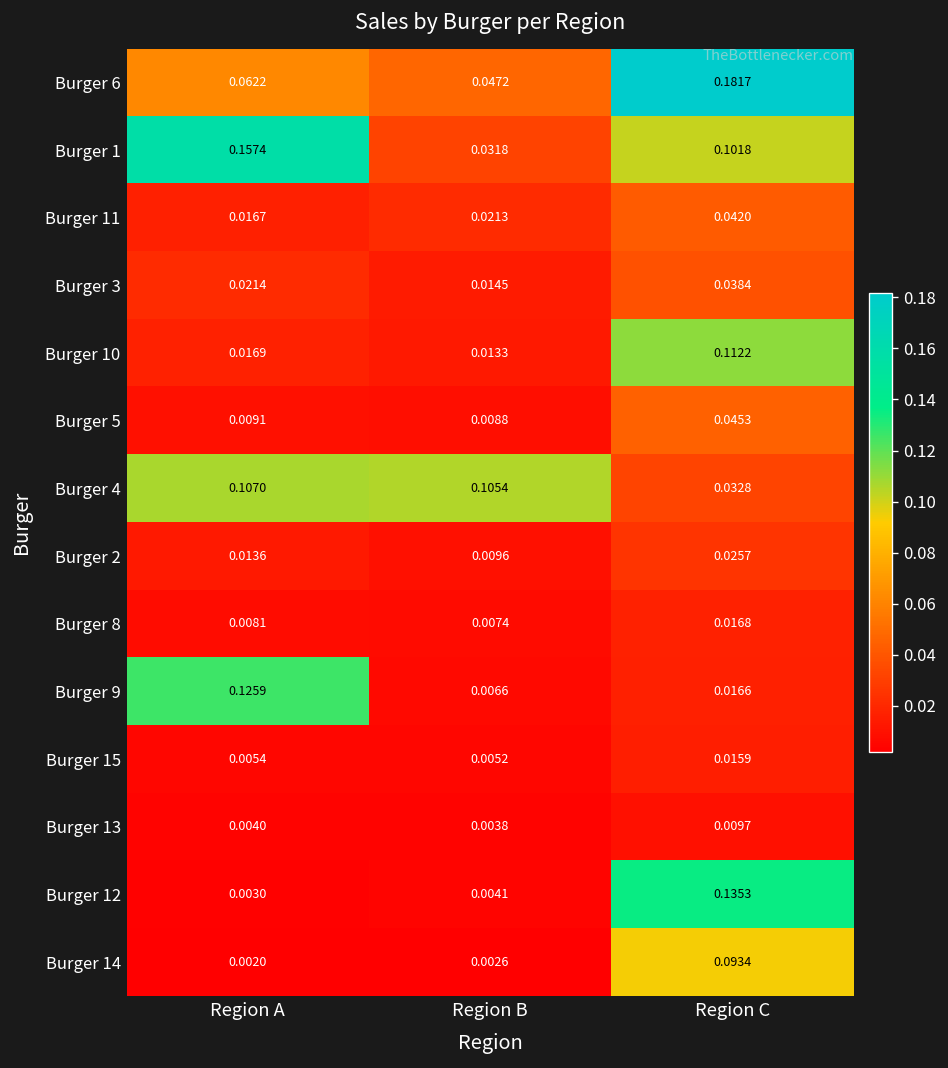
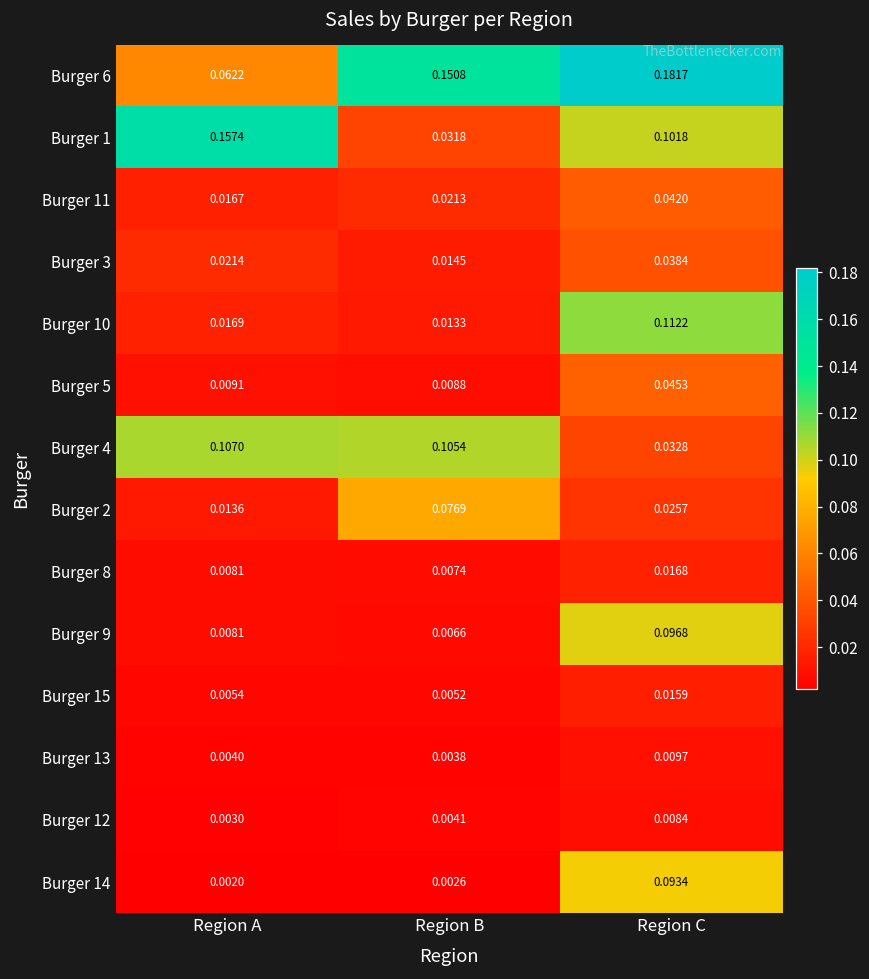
Burger 6, Region B: 0.0472 -> 0.1508
Burger 2, Region B: 0.0096 -> 0.0769
Burger 9, Region A: 0.1259 -> 0.0081
Burger 9, Region C: 0.0166 -> 0.0968
Burger 12, Region C: 0.1353 -> 0.0084
